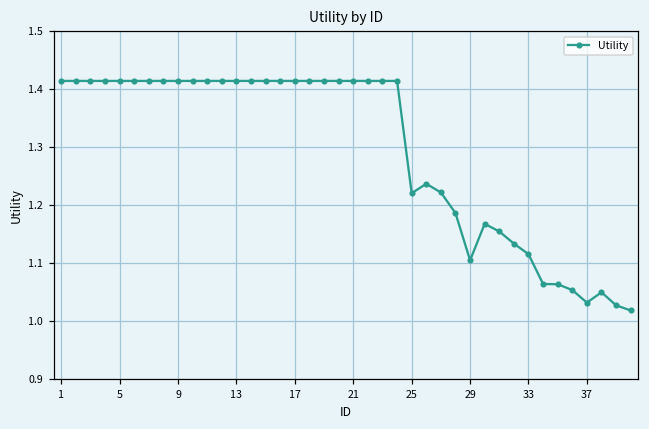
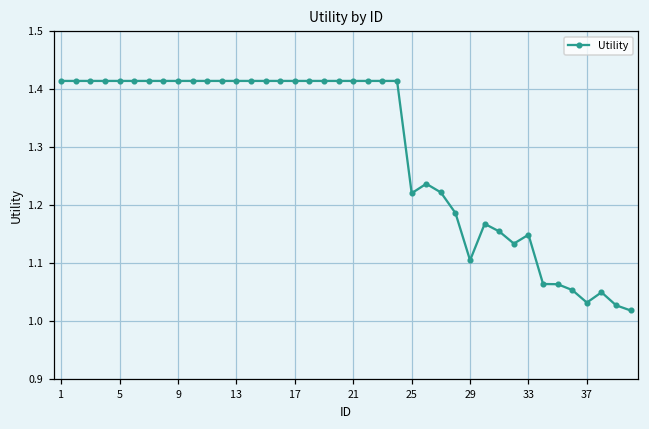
33: 1.12 -> 1.15
